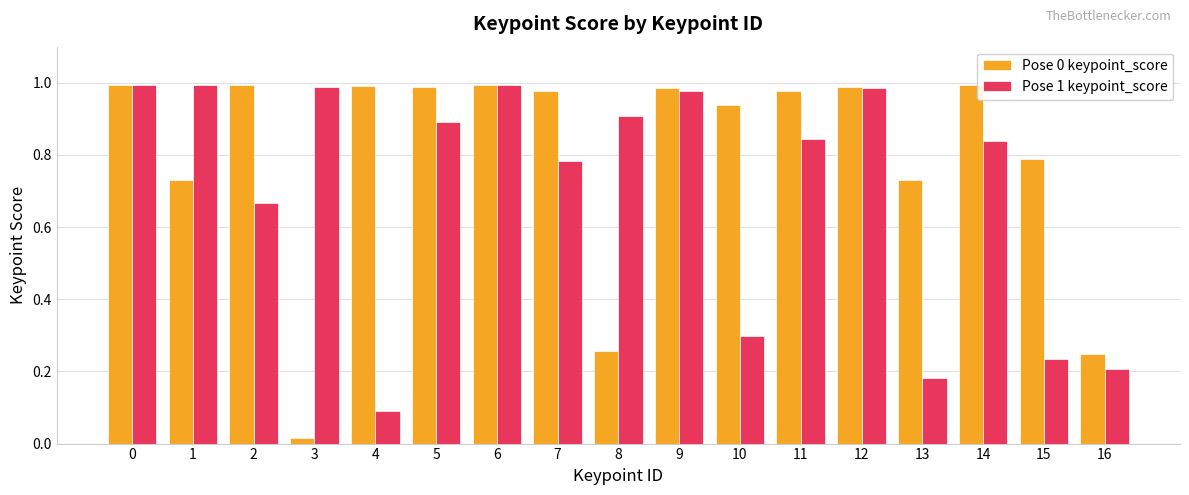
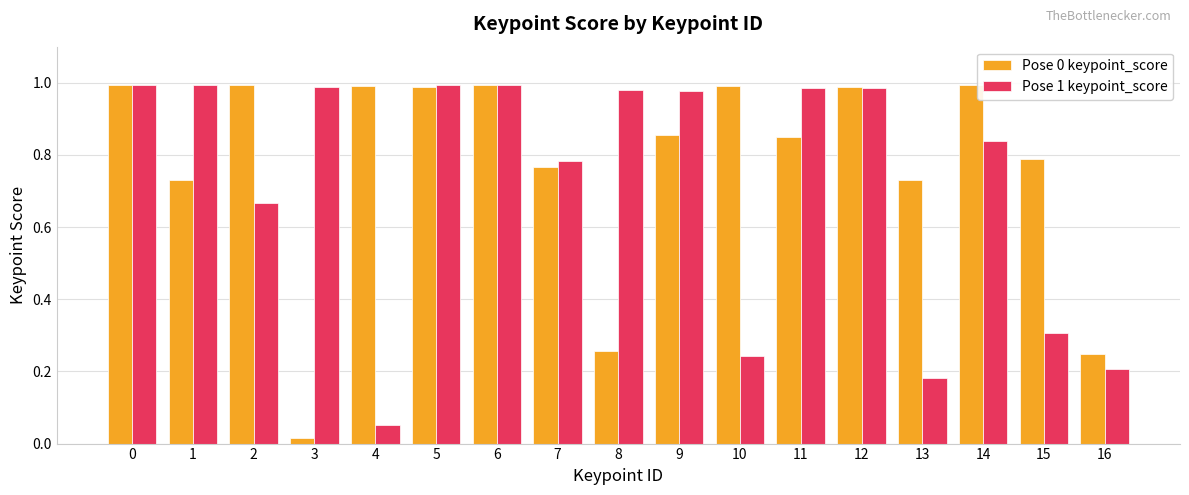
Pose 1 keypoint_score, 4: 0.09 -> 0.05
Pose 1 keypoint_score, 5: 0.89 -> 0.99
Pose 0 keypoint_score, 7: 0.98 -> 0.77
Pose 1 keypoint_score, 8: 0.91 -> 0.98
Pose 0 keypoint_score, 9: 0.99 -> 0.86
Pose 0 keypoint_score, 10: 0.94 -> 0.99
Pose 1 keypoint_score, 10: 0.30 -> 0.24
Pose 0 keypoint_score, 11: 0.98 -> 0.85
Pose 1 keypoint_score, 11: 0.84 -> 0.98
Pose 1 keypoint_score, 15: 0.24 -> 0.31
